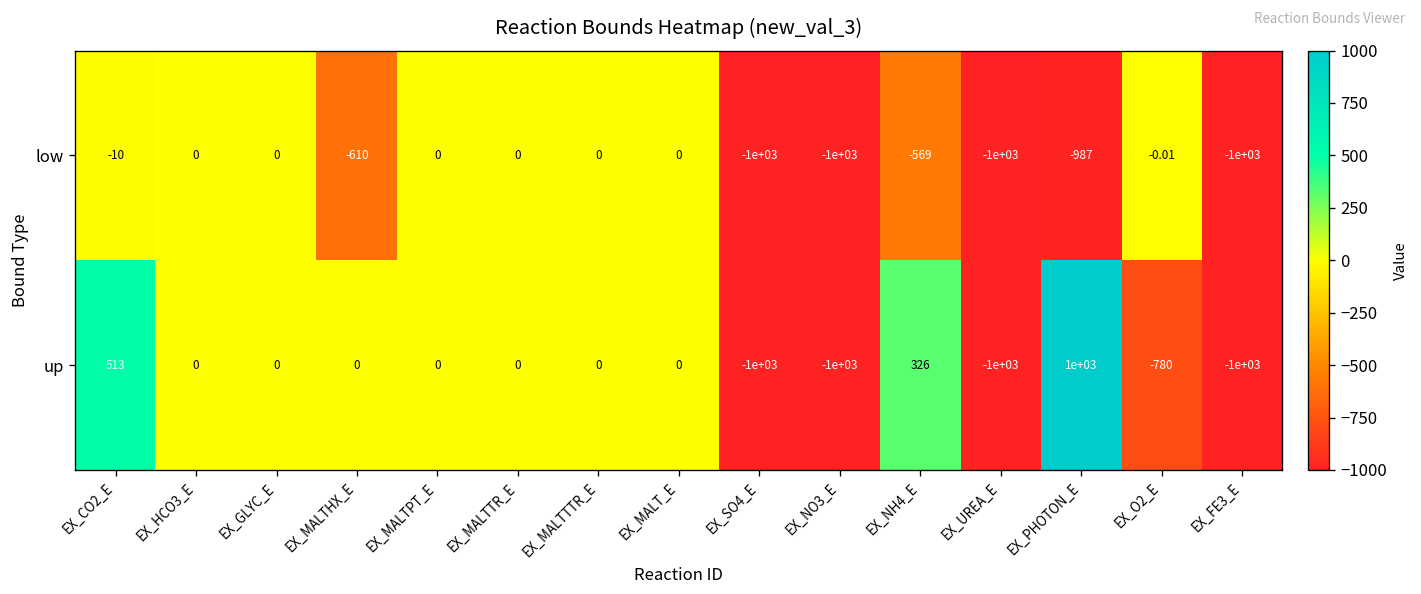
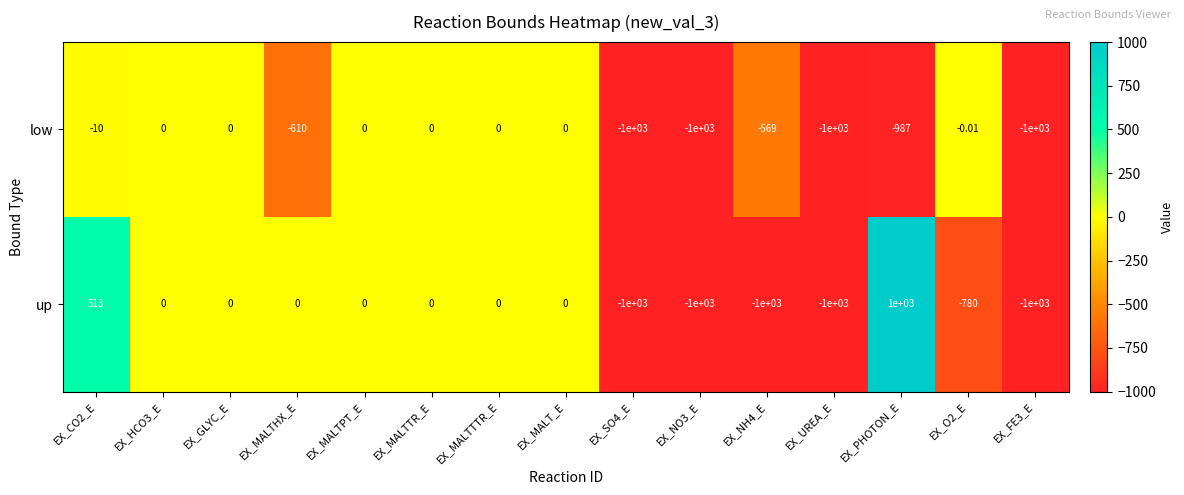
up, EX_NH4_E: 326 -> -1e+03
